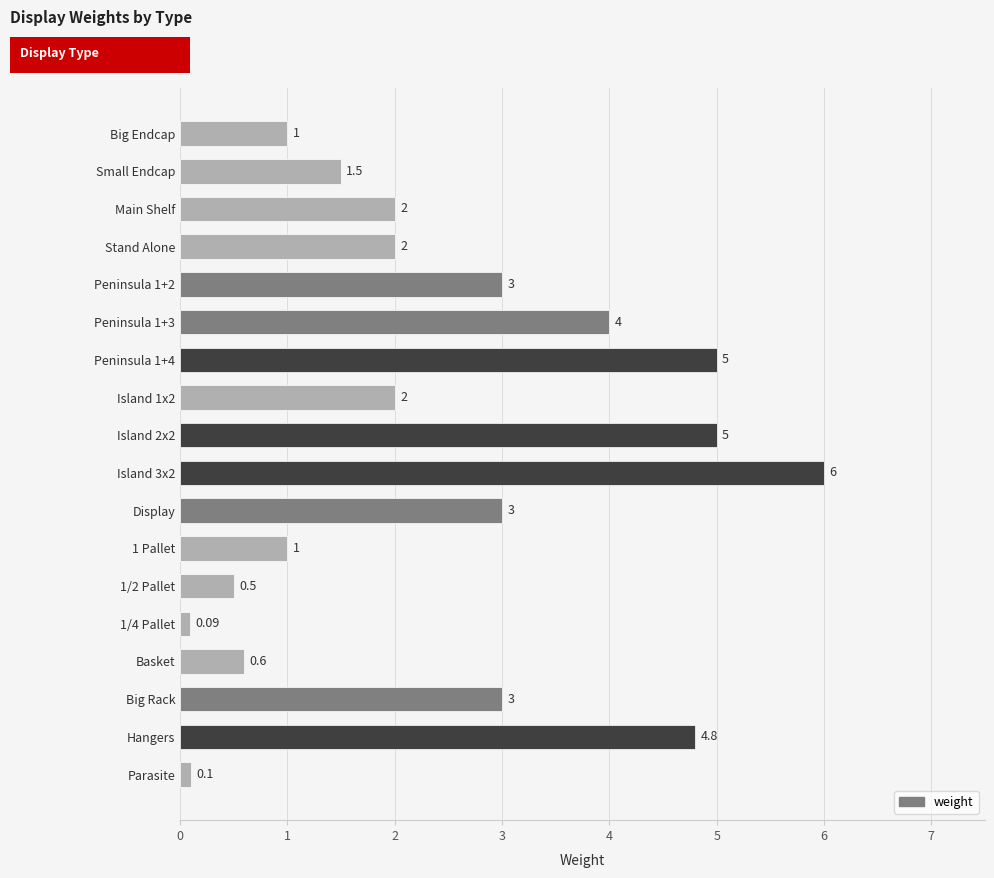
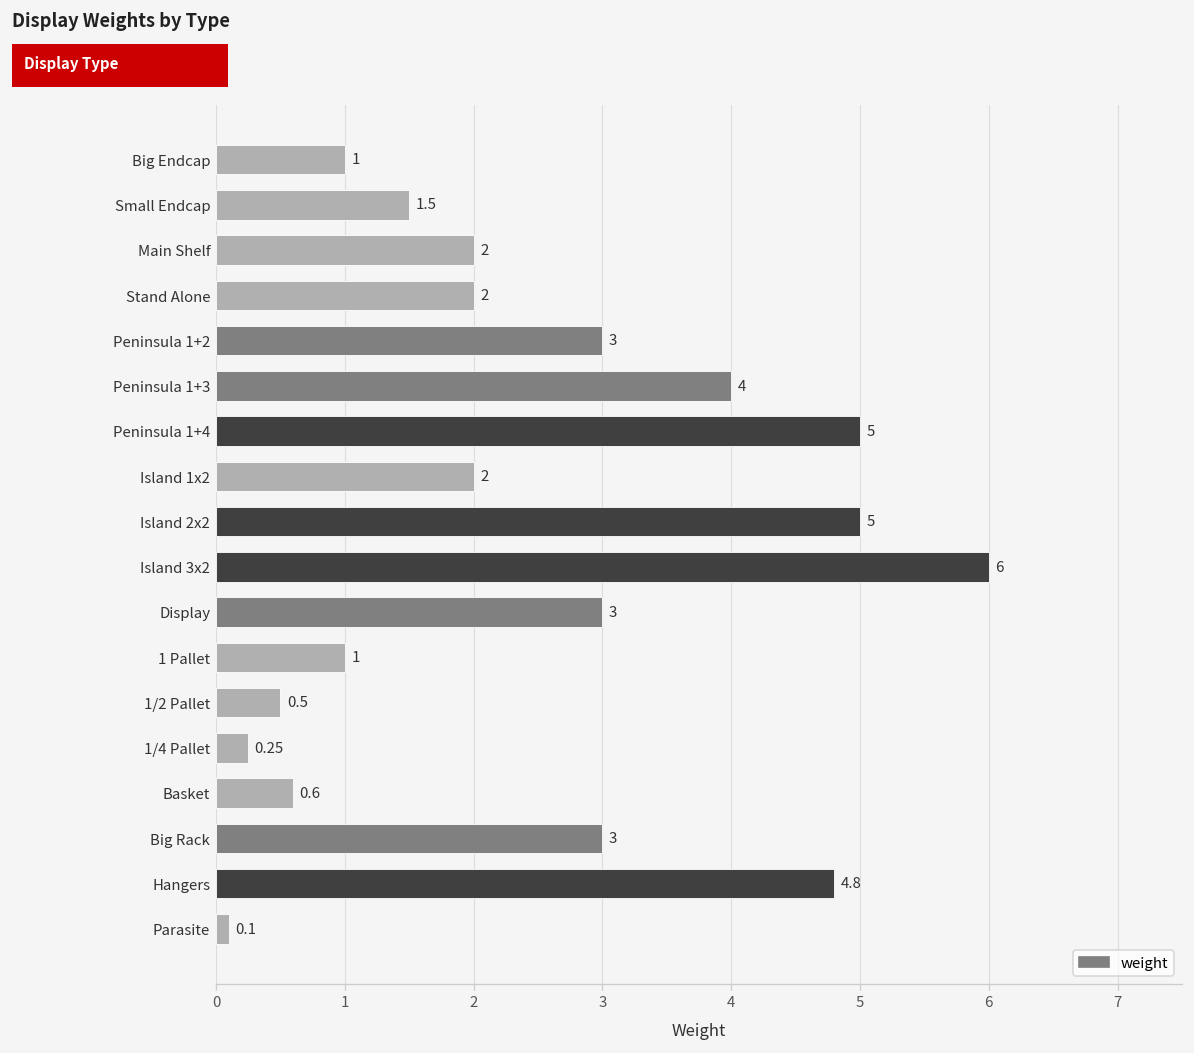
1/4 Pallet: 0.09 -> 0.25
